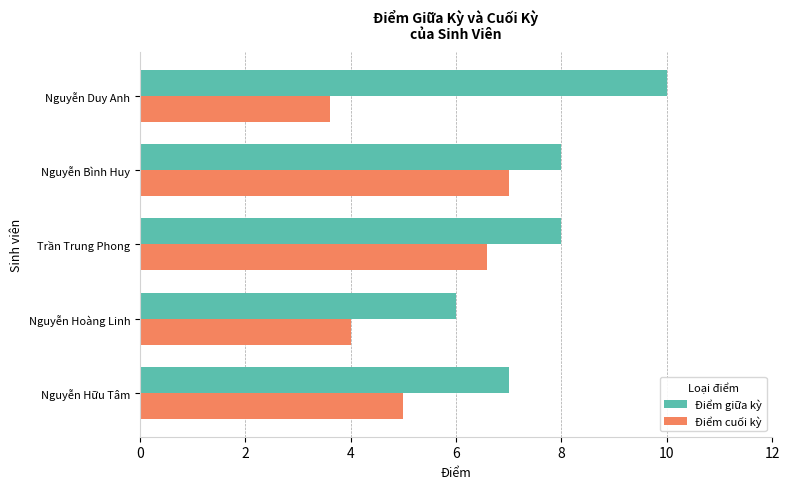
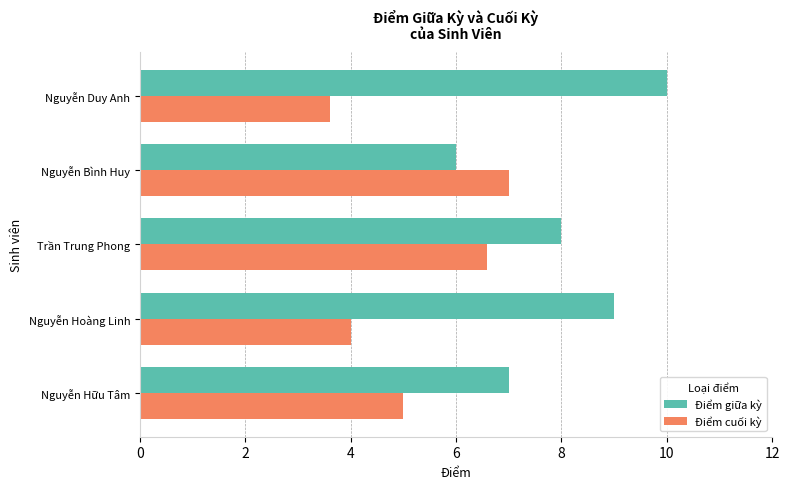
Điểm giữa kỳ, Nguyễn Bình Huy: 8 -> 6
Điểm giữa kỳ, Nguyễn Hoàng Linh: 6 -> 9
